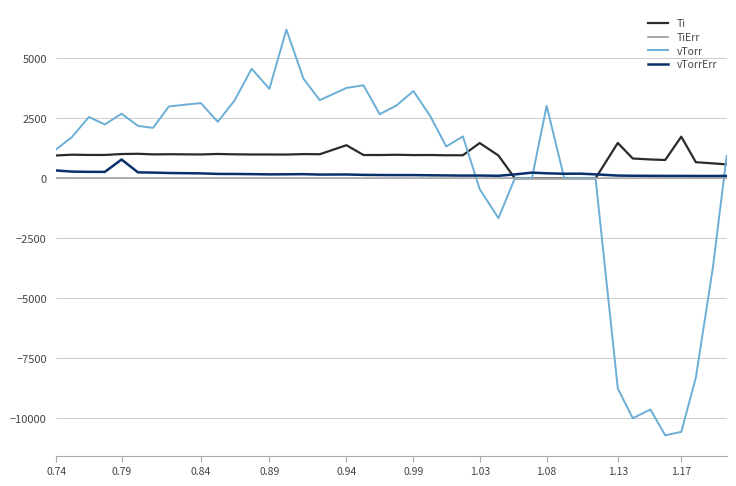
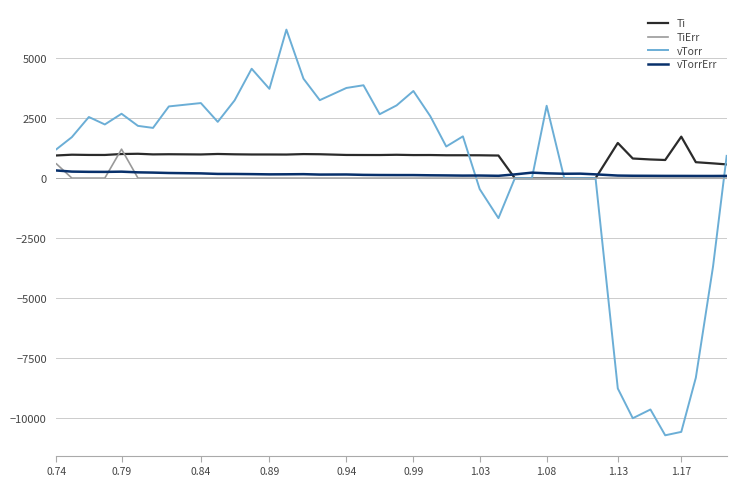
TiErr, 0.74: 0 -> 600
TiErr, 0.79: 0 -> 1200
vTorrErr, 0.79: 800 -> 300
Ti, 0.94: 1400 -> 1000
Ti, 1.03: 1500 -> 1000
